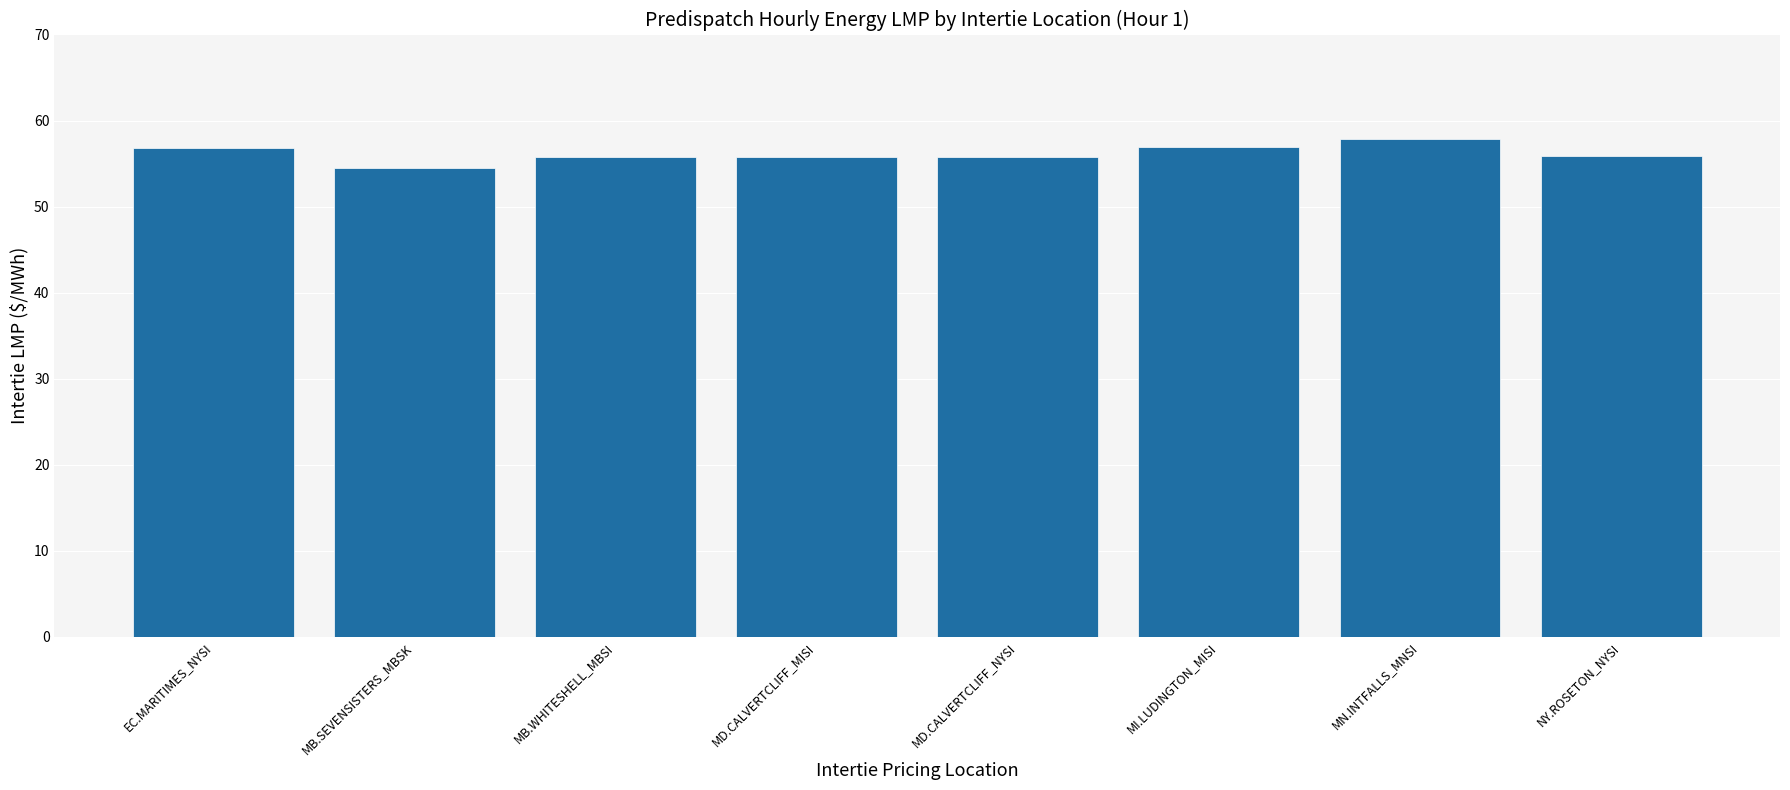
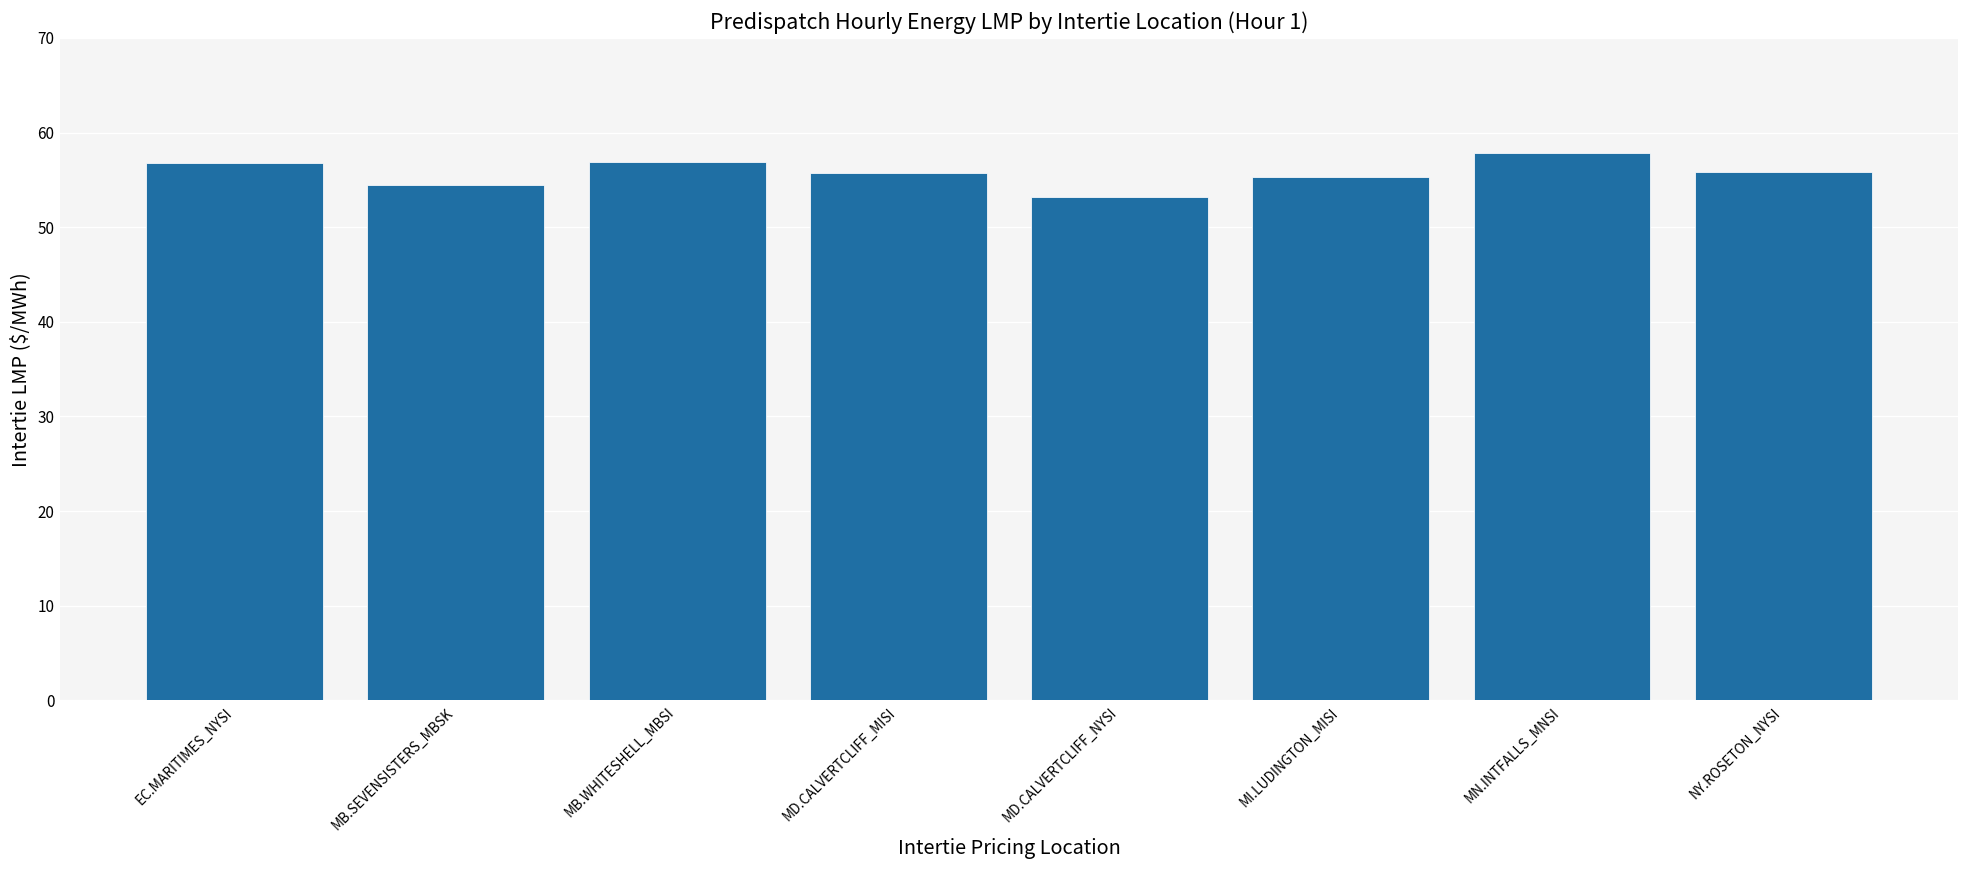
MB.WHITESHELL_MBSI: 56 -> 57
MD.CALVERTCLIFF_NYSI: 56 -> 53
MI.LUDINGTON_MISI: 57 -> 55
